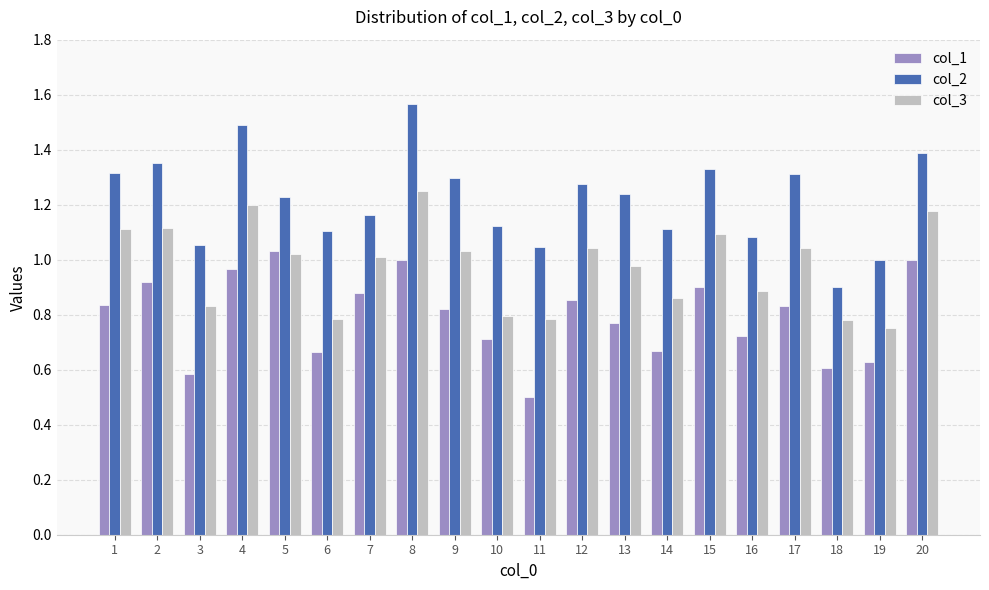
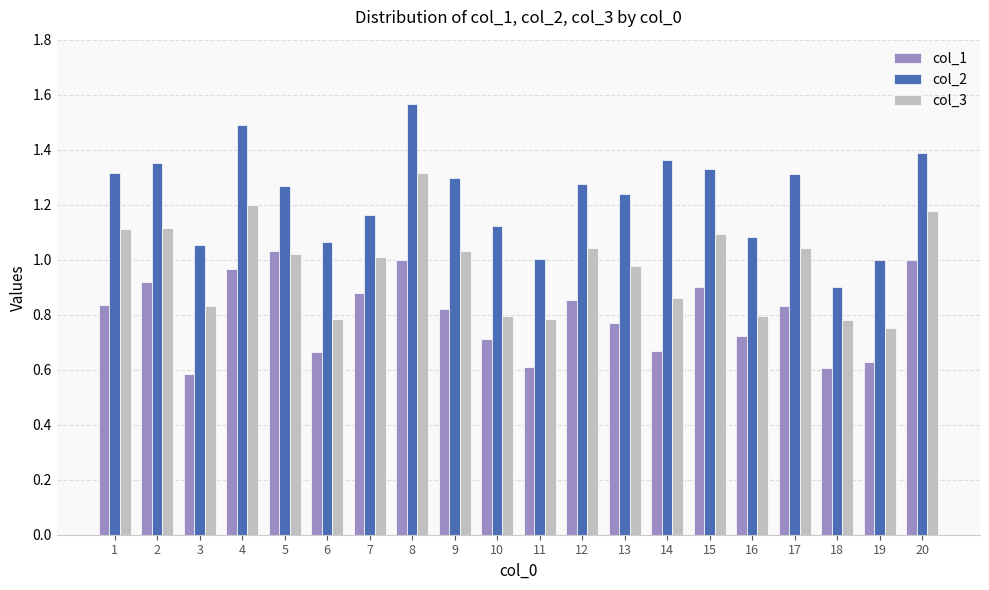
col_2, 5: 1.23 -> 1.27
col_2, 6: 1.11 -> 1.07
col_3, 8: 1.25 -> 1.32
col_1, 11: 0.50 -> 0.61
col_2, 11: 1.05 -> 1.00
col_2, 14: 1.11 -> 1.36
col_3, 16: 0.89 -> 0.80
